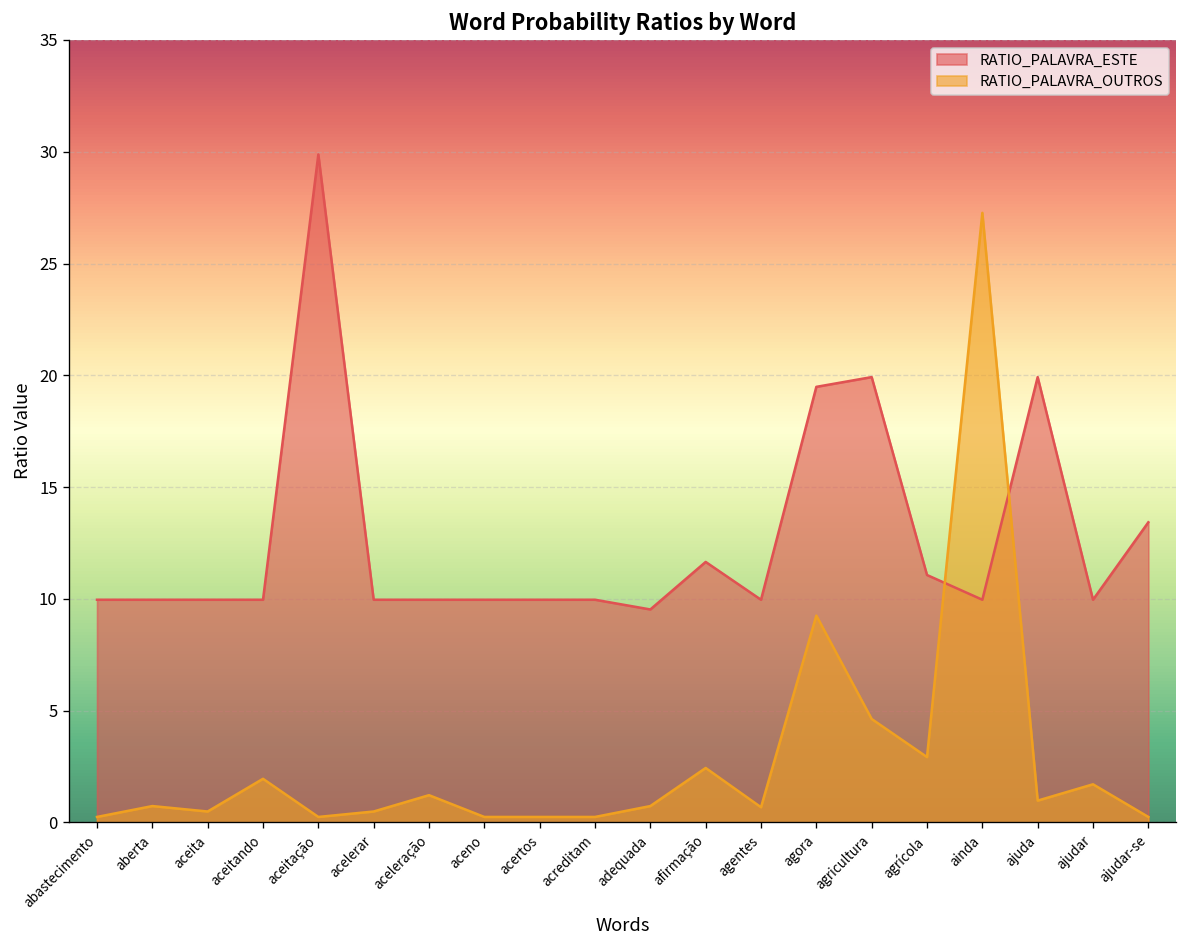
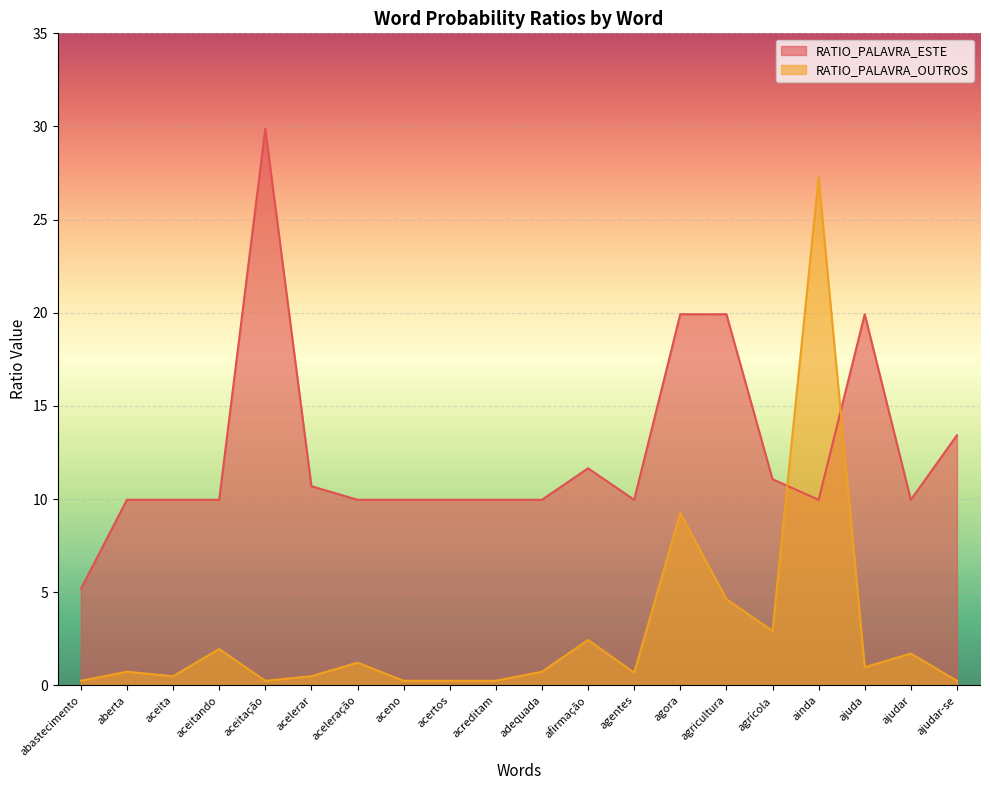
RATIO_PALAVRA_ESTE, abastecimento: 10.0 -> 5.2
RATIO_PALAVRA_ESTE, acelerar: 10.0 -> 10.7
RATIO_PALAVRA_ESTE, adequada: 9.5 -> 10.0
RATIO_PALAVRA_ESTE, agora: 19.5 -> 19.9
